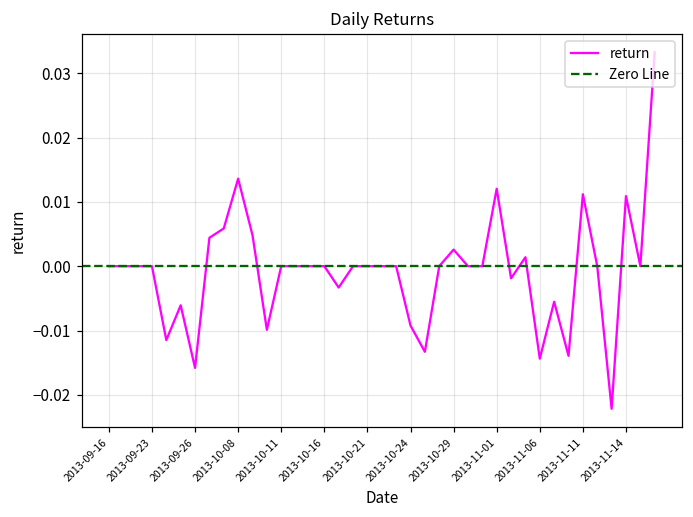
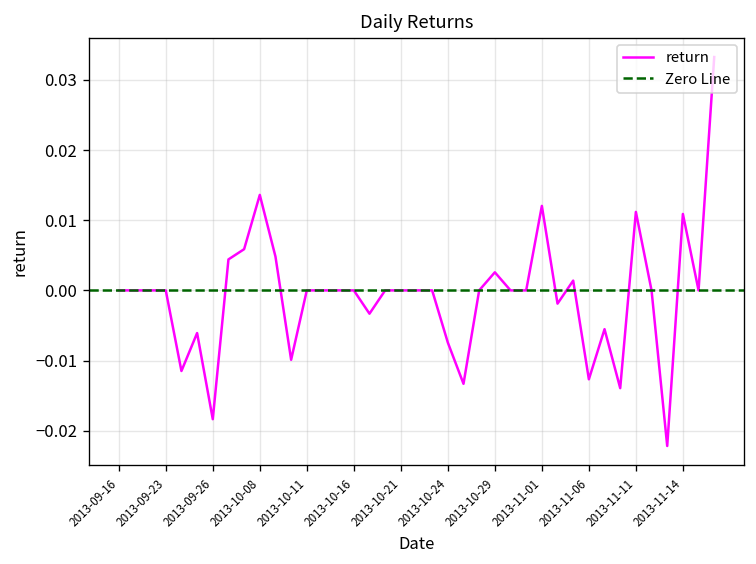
2013-09-26: -0.016 -> -0.018
2013-10-24: -0.009 -> -0.007
2013-11-06: -0.014 -> -0.013
